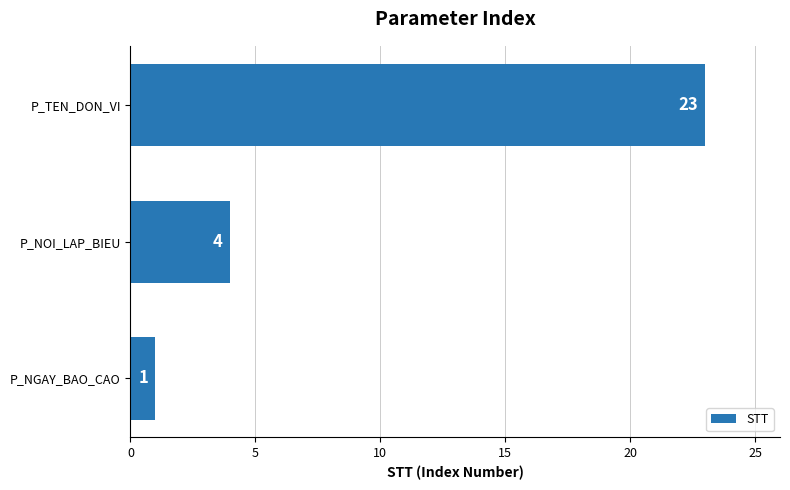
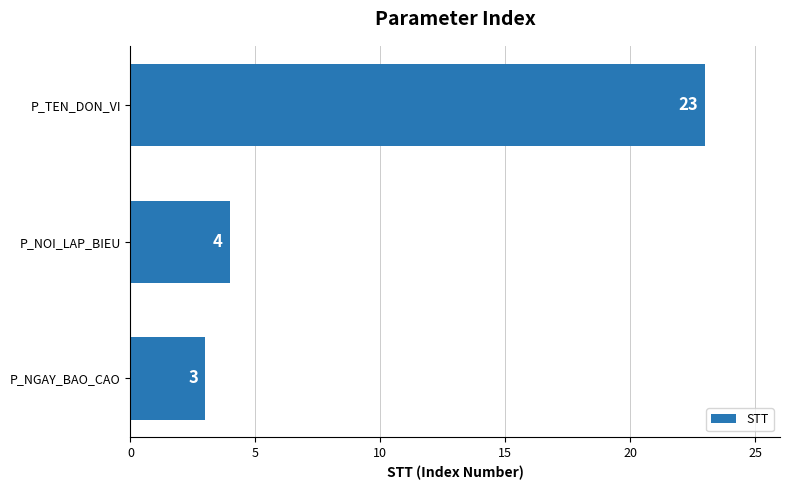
P_NGAY_BAO_CAO: 1 -> 3
